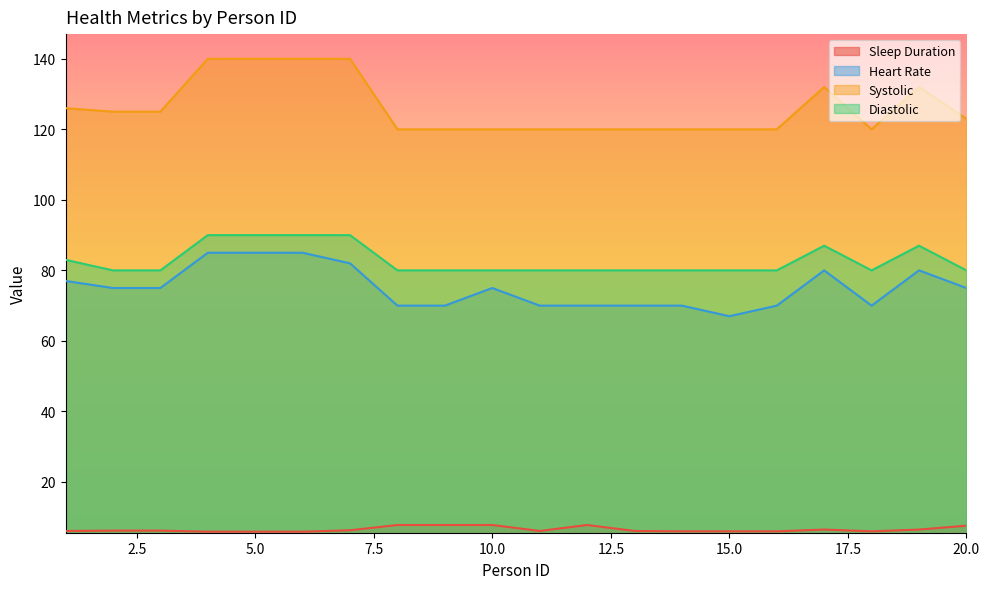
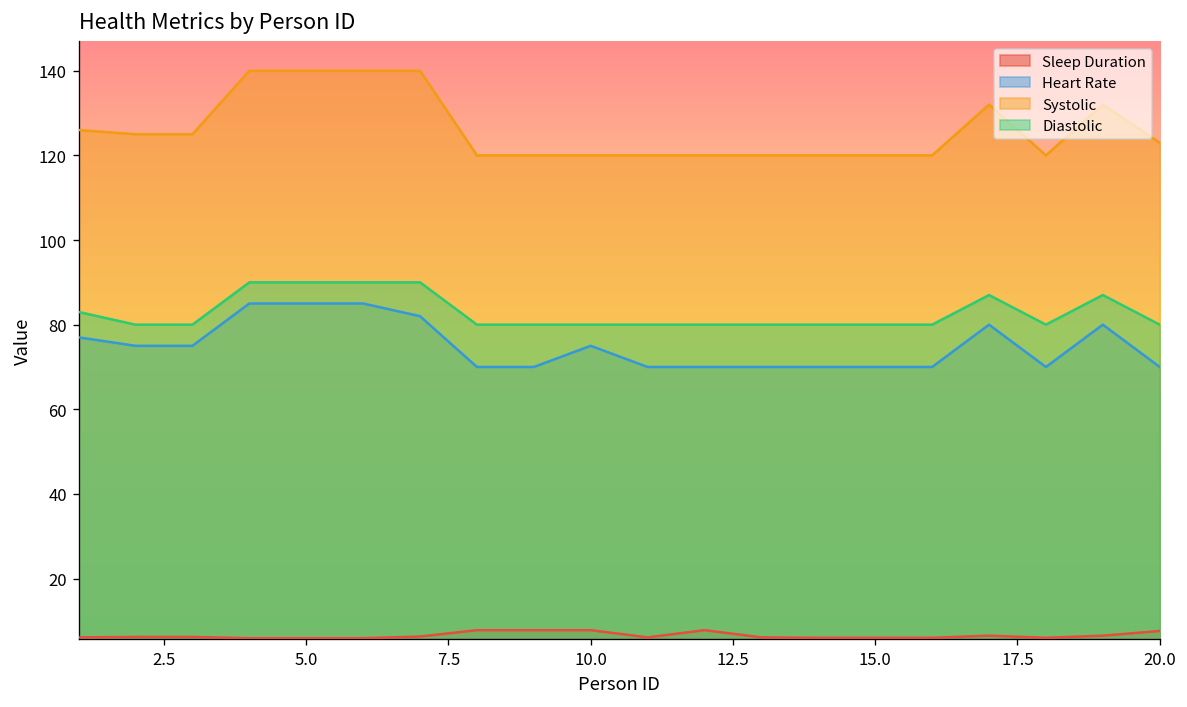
Heart Rate, 15.0: 67 -> 70
Heart Rate, 20.0: 75 -> 70
